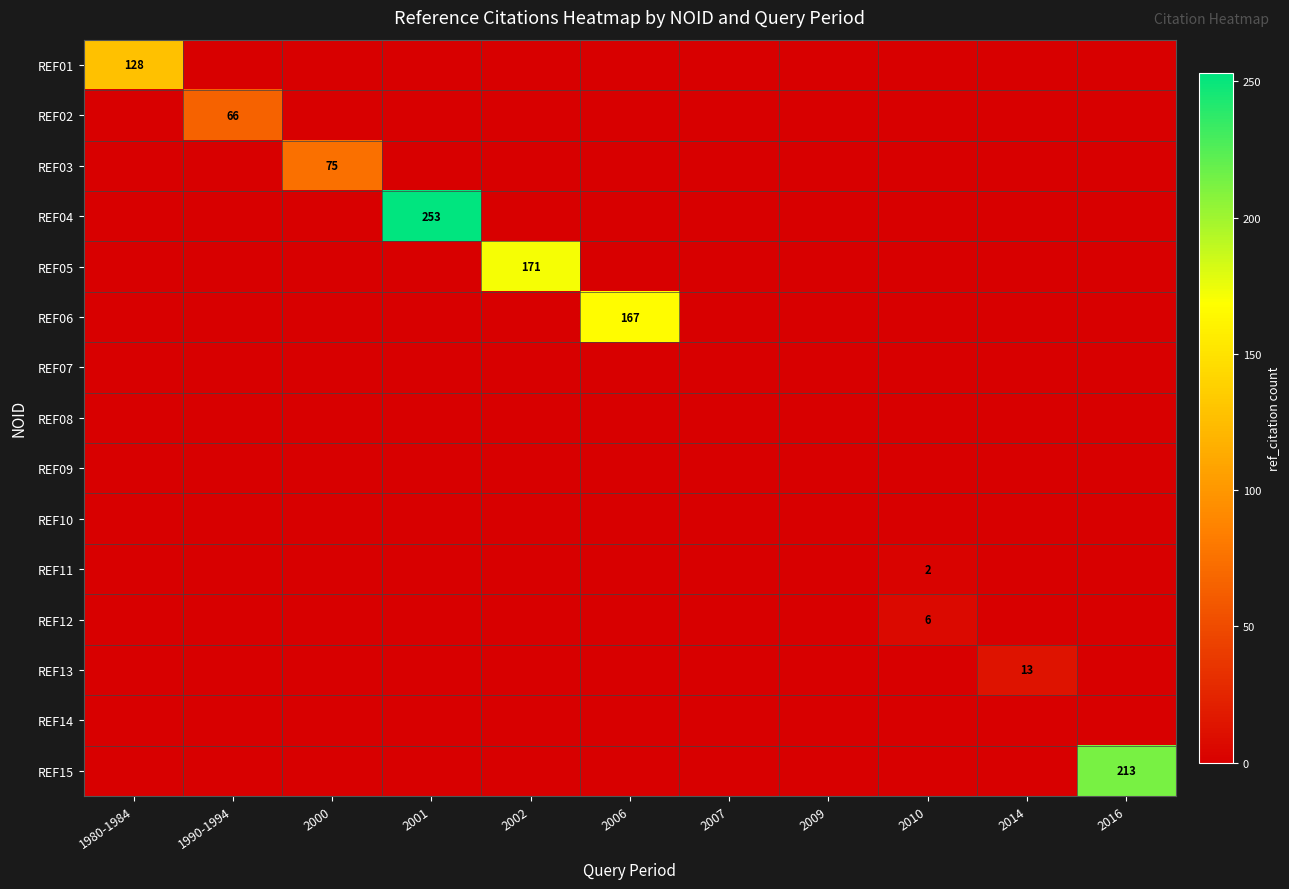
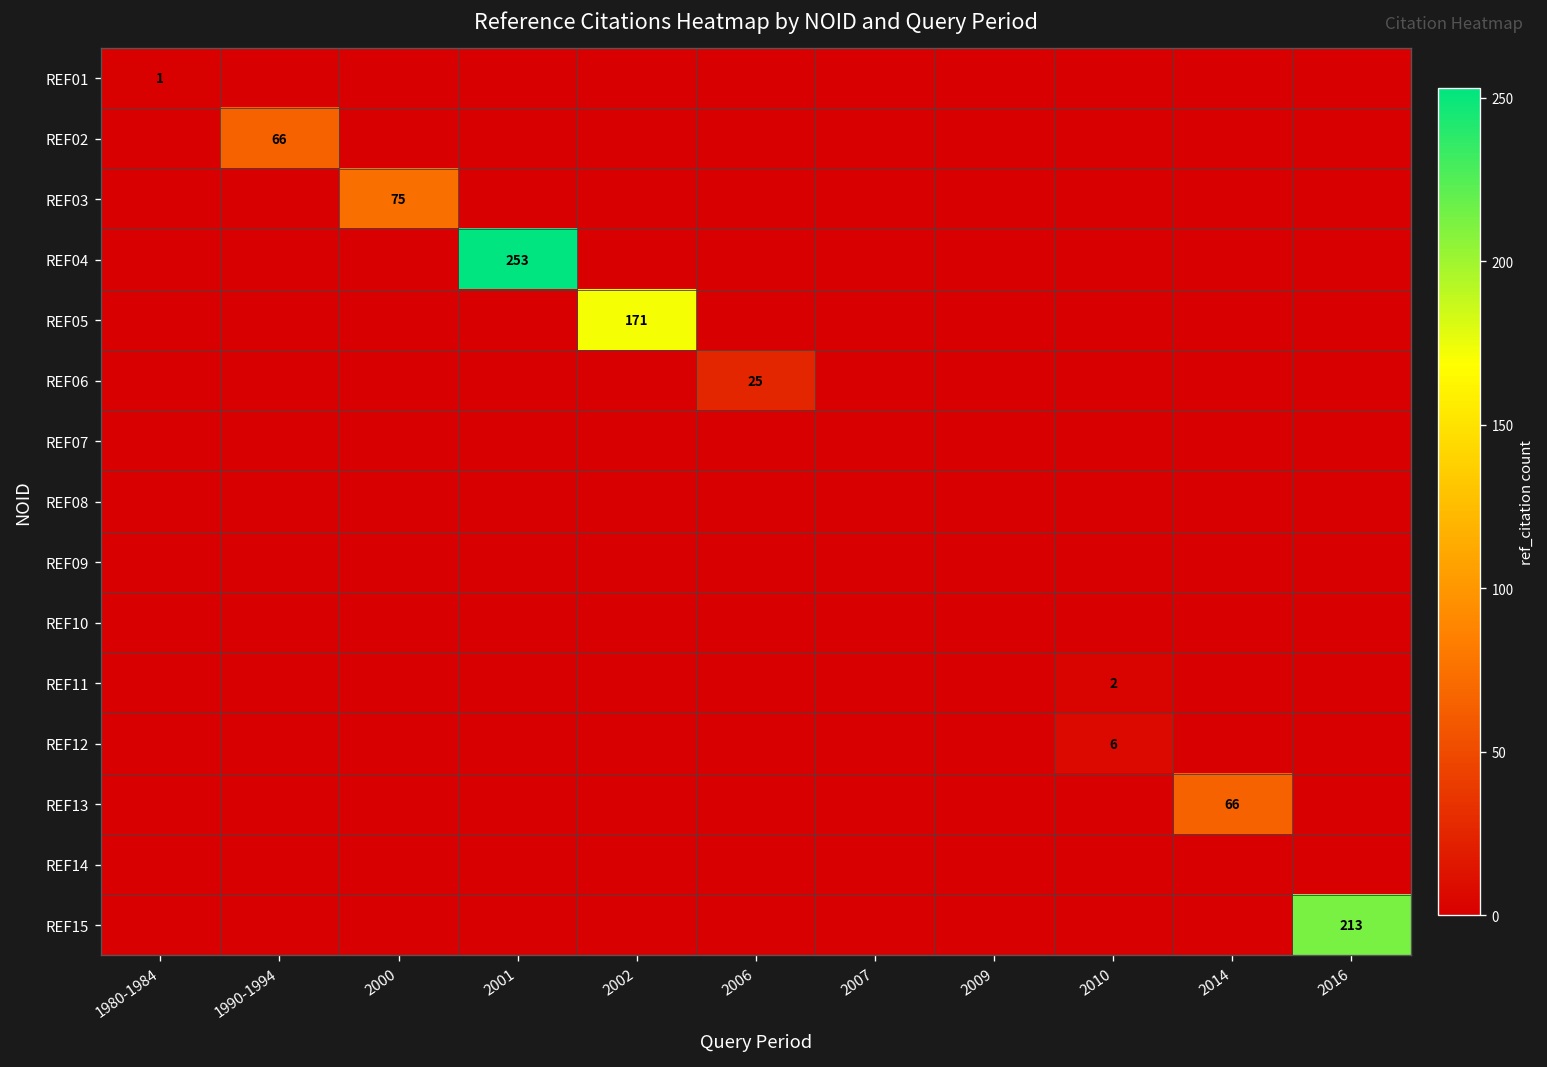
REF01, 1980-1984: 128 -> 1
REF06, 2006: 167 -> 25
REF13, 2014: 13 -> 66
